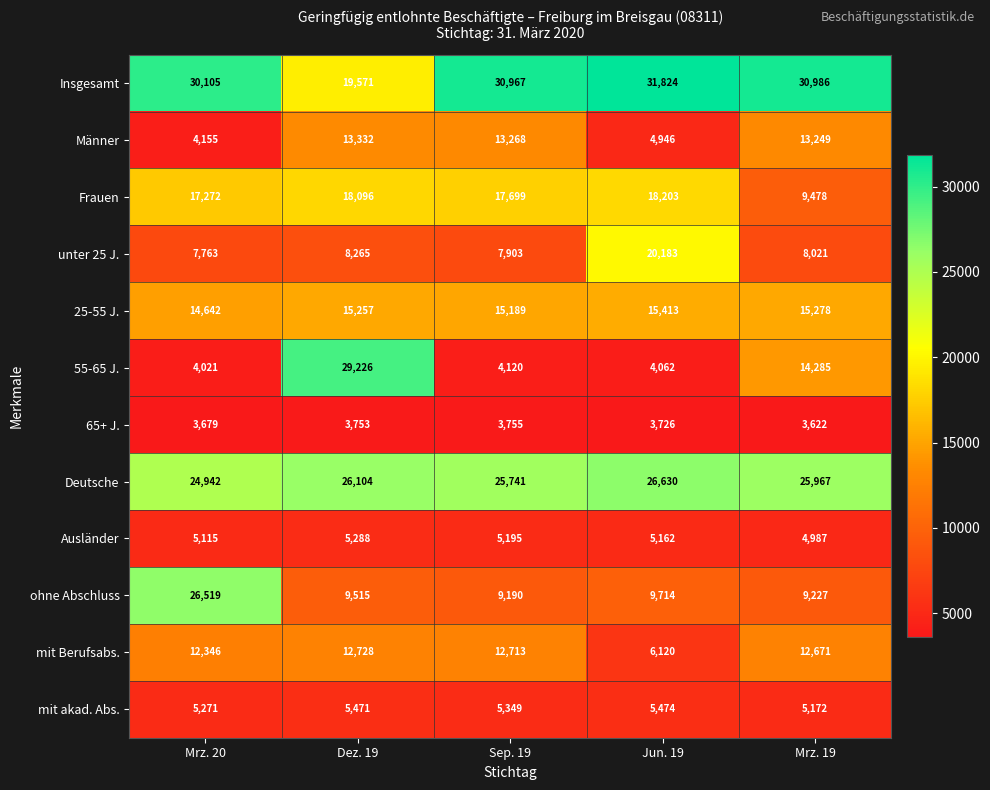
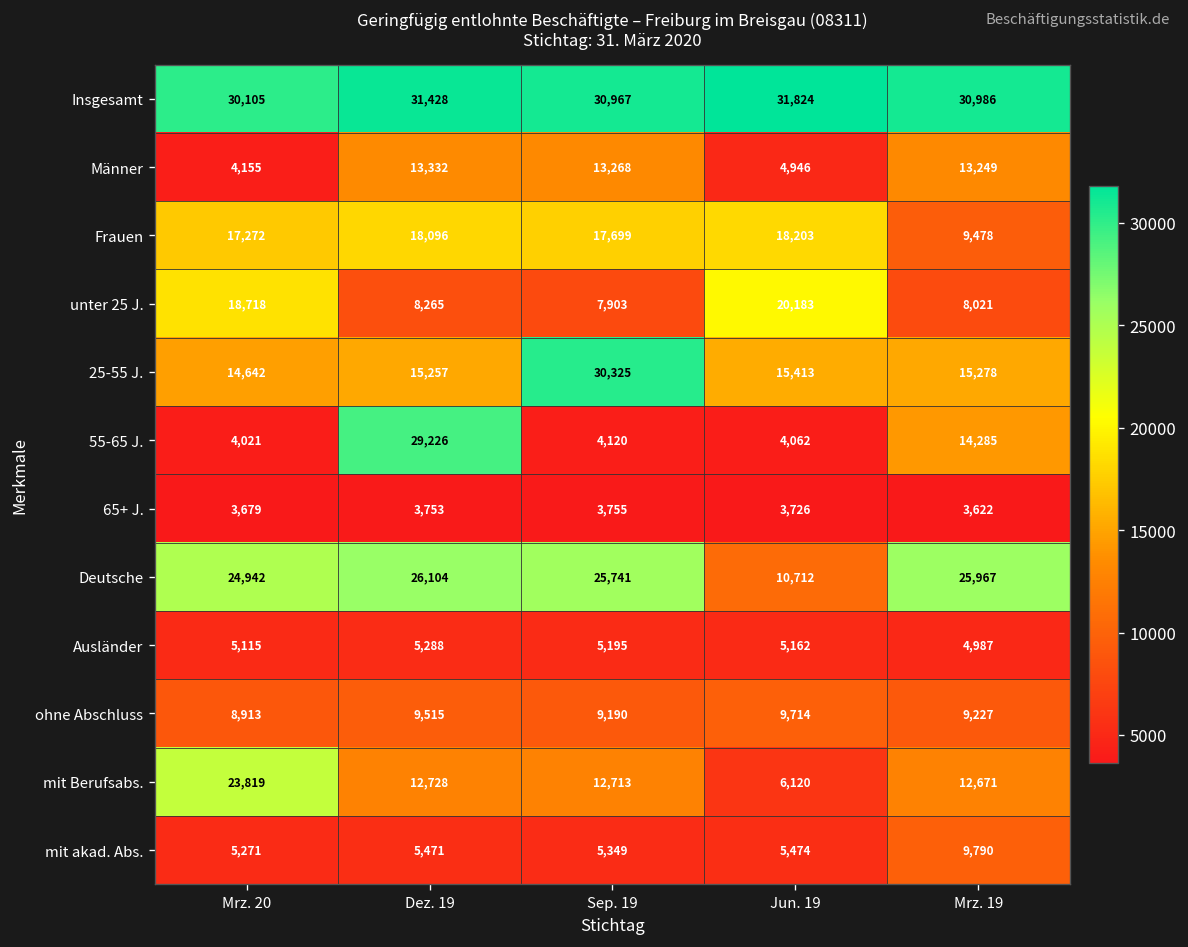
Insgesamt, Dez. 19: 19,571 -> 31,428
unter 25 J., Mrz. 20: 7,763 -> 18,718
25-55 J., Sep. 19: 15,189 -> 30,325
Deutsche, Jun. 19: 26,630 -> 10,712
ohne Abschluss, Mrz. 20: 26,519 -> 8,913
mit Berufsabs., Mrz. 20: 12,346 -> 23,819
mit akad. Abs., Mrz. 19: 5,172 -> 9,790
